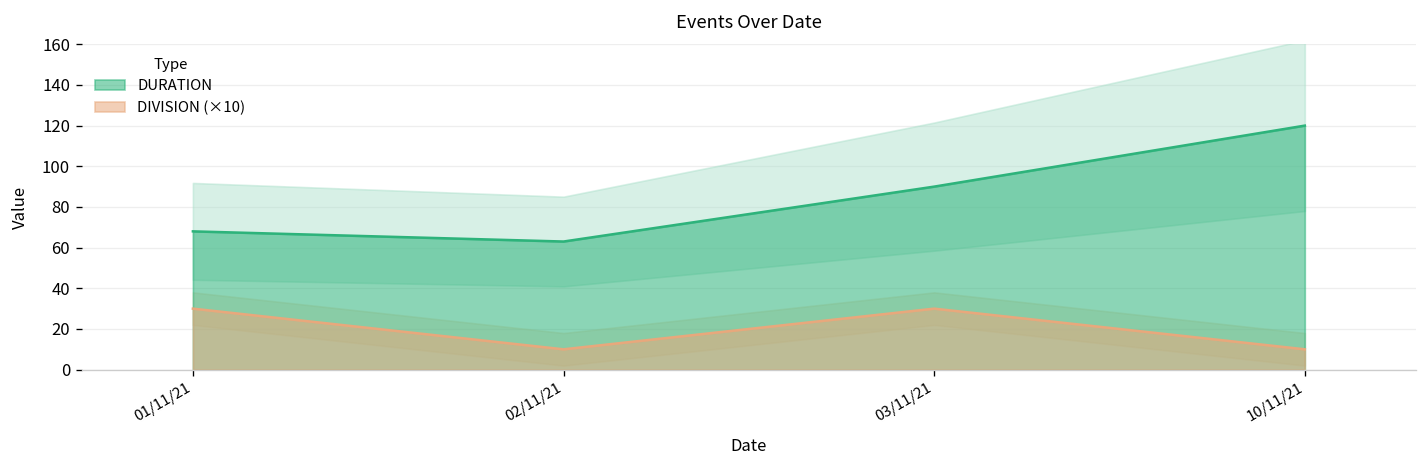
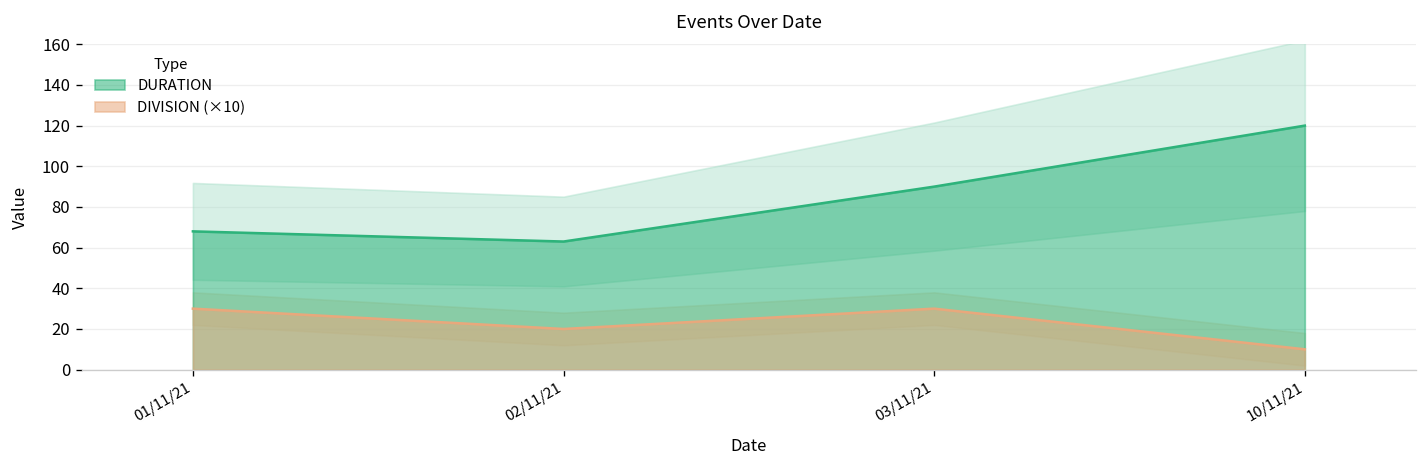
DIVISION (×10), 02/11/21: 10 -> 20
